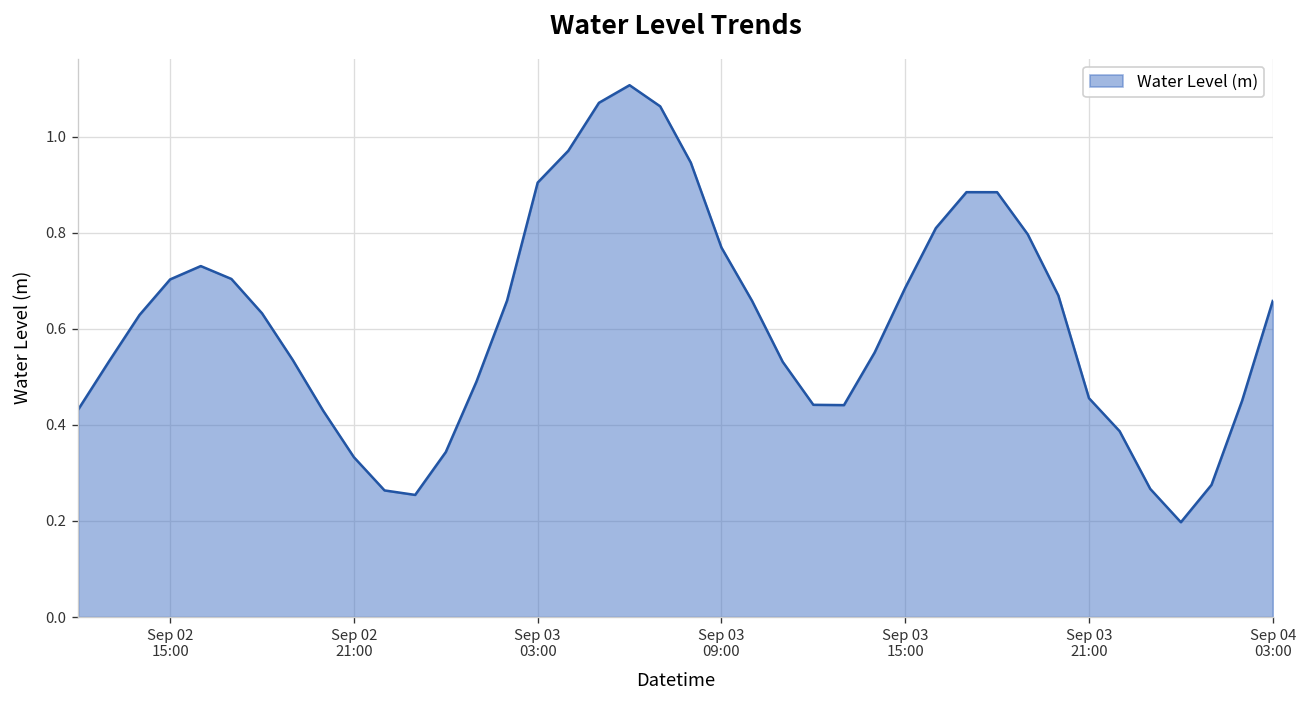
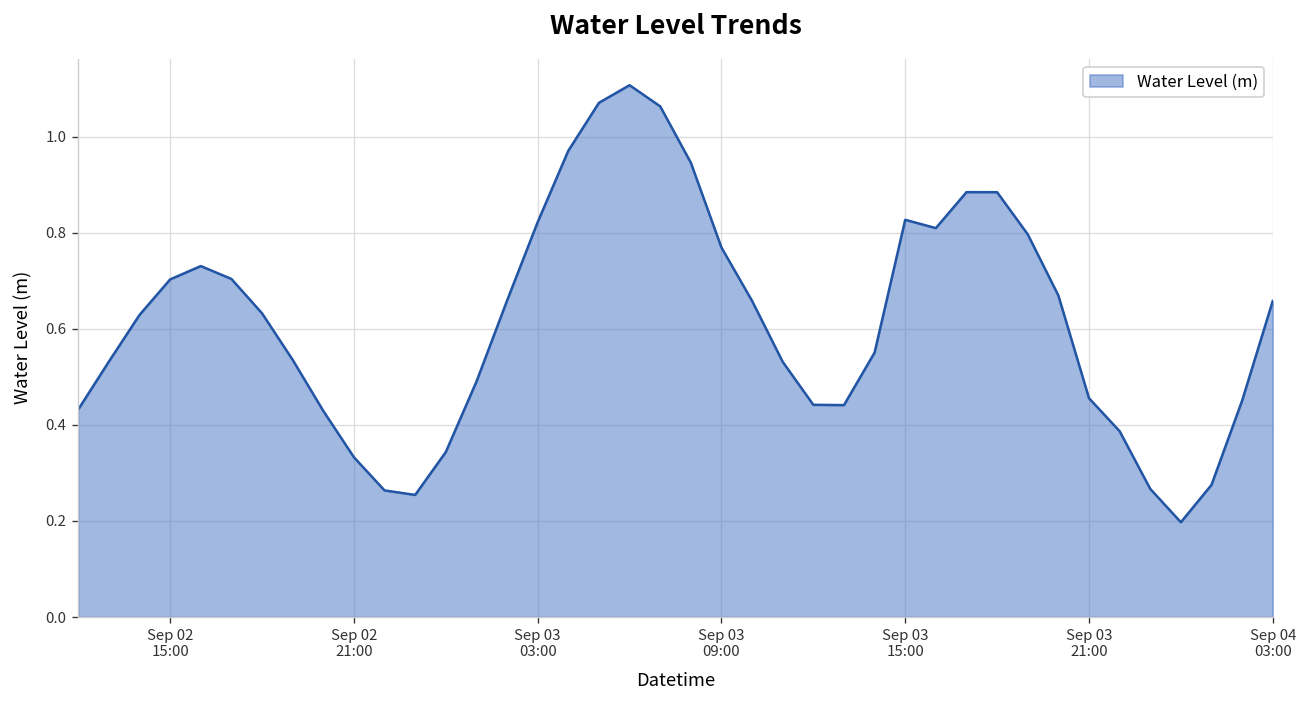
Sep 03 03:00: 0.90 -> 0.82
Sep 03 15:00: 0.69 -> 0.83
